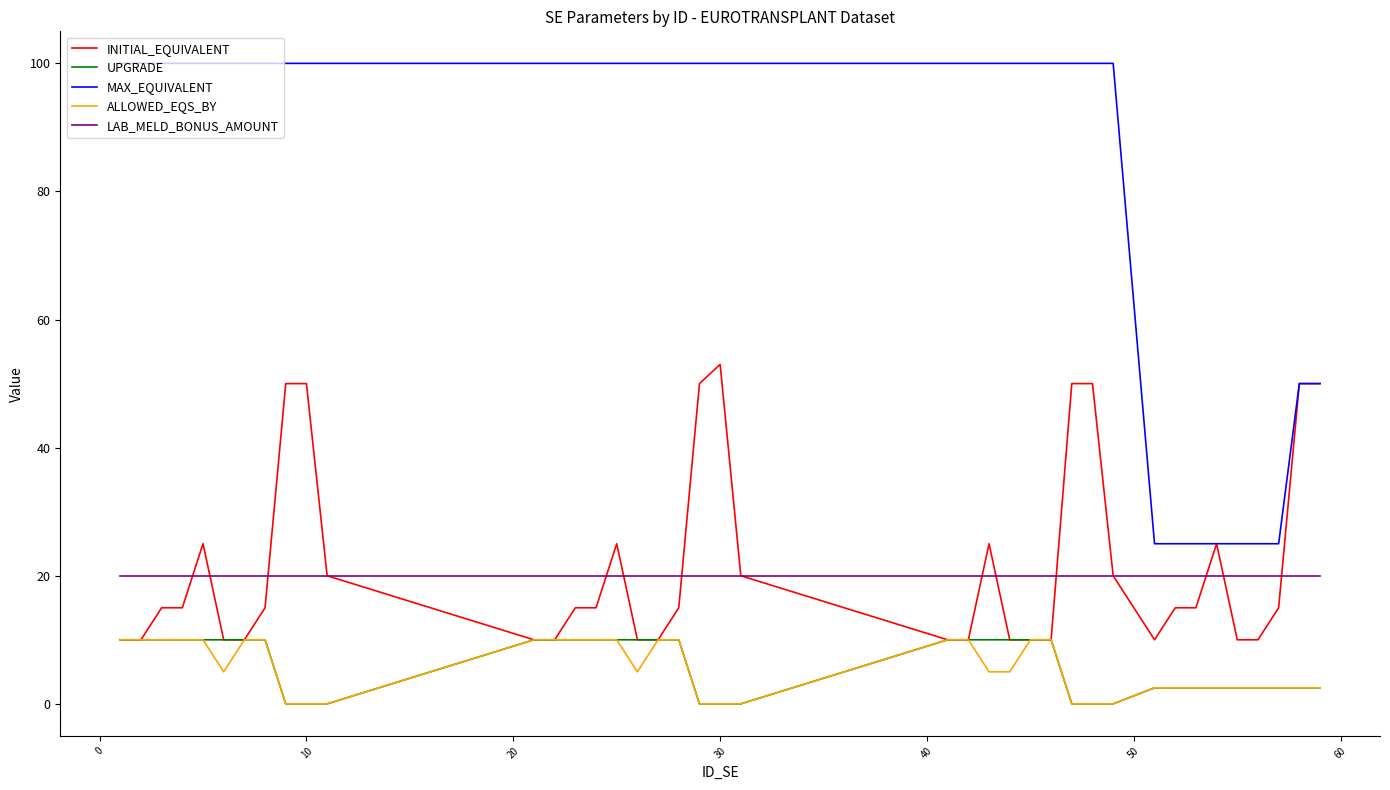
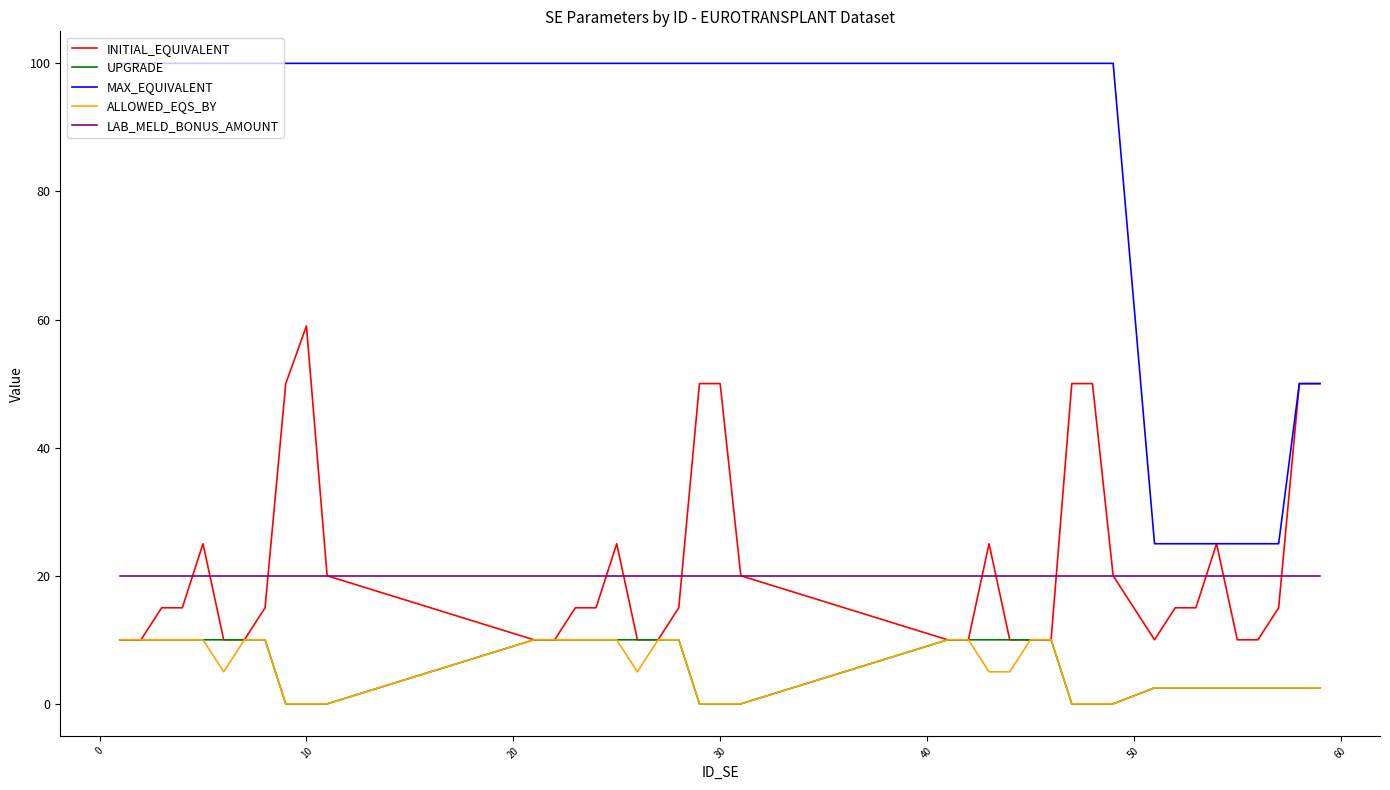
INITIAL_EQUIVALENT, 10: 50 -> 59
INITIAL_EQUIVALENT, 30: 53 -> 50
